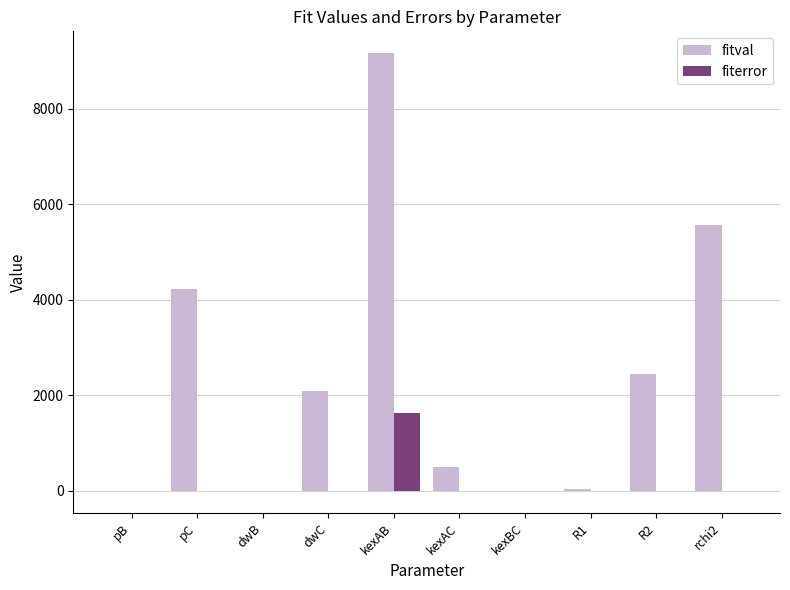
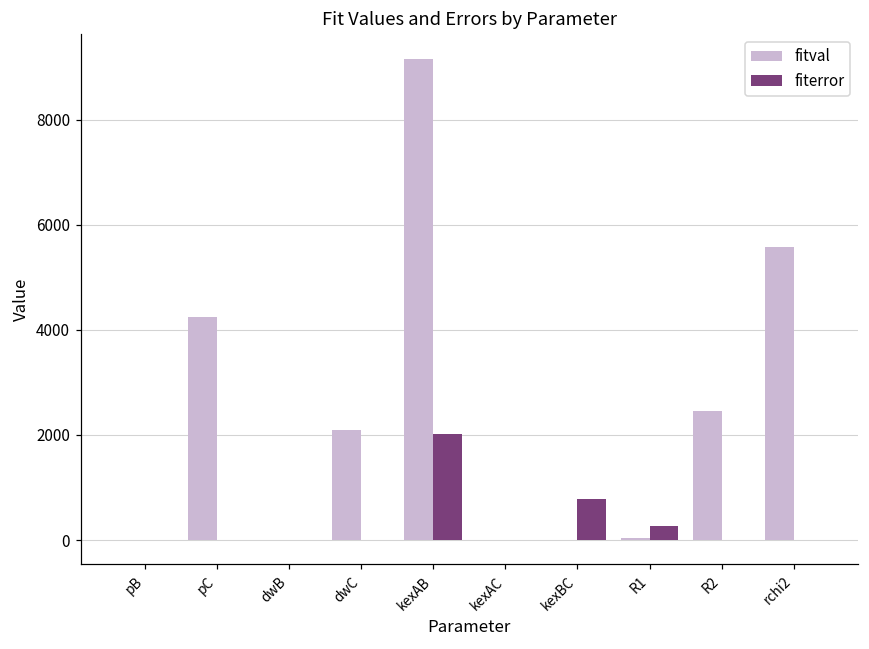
fiterror, kexAB: 1600 -> 2000
fitval, kexAC: 500 -> 0
fiterror, kexBC: 0 -> 800
fiterror, R1: 0 -> 300
